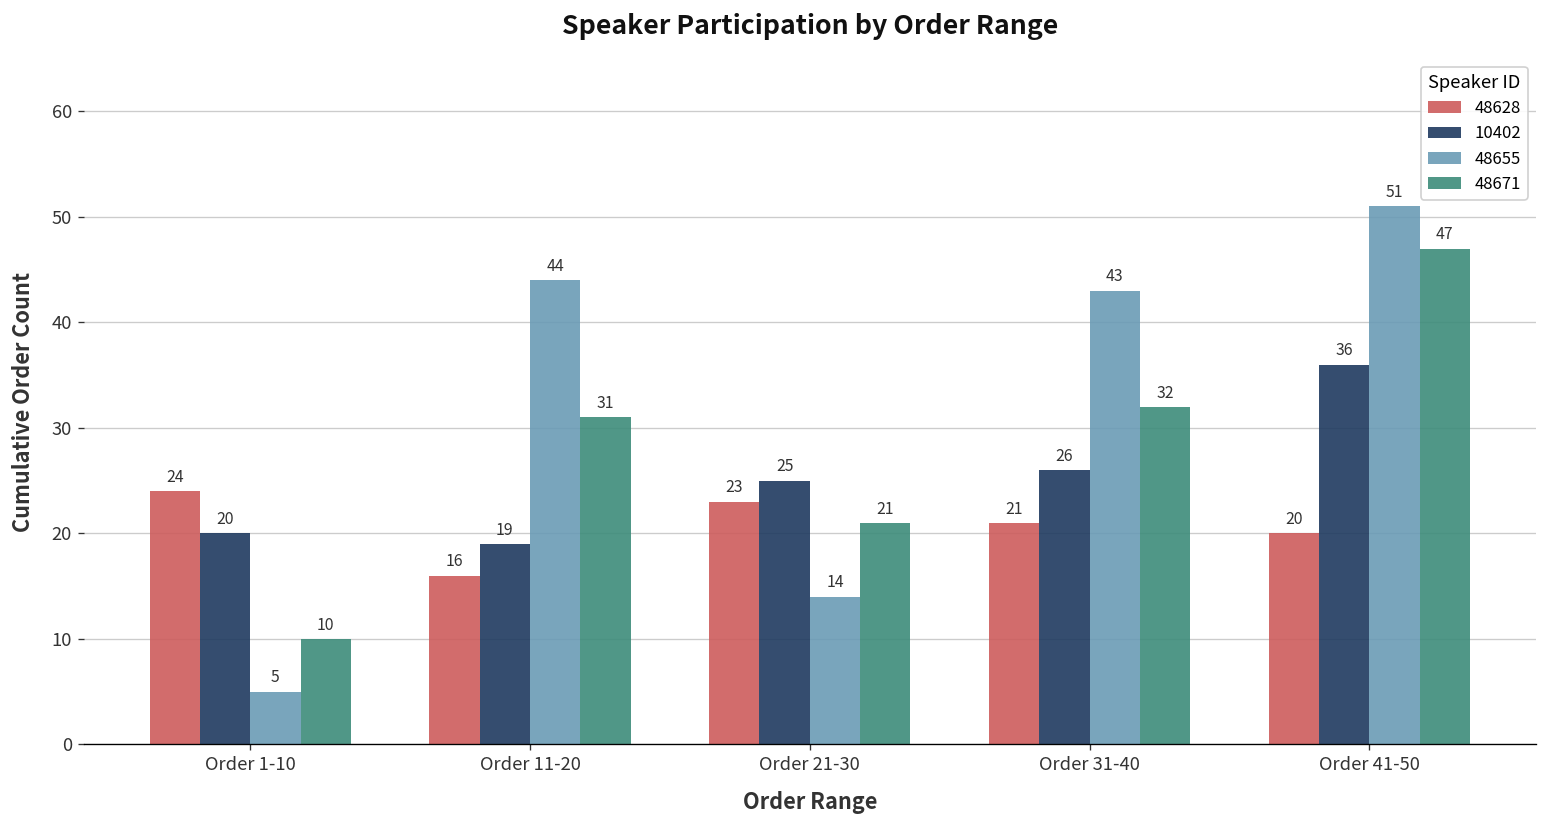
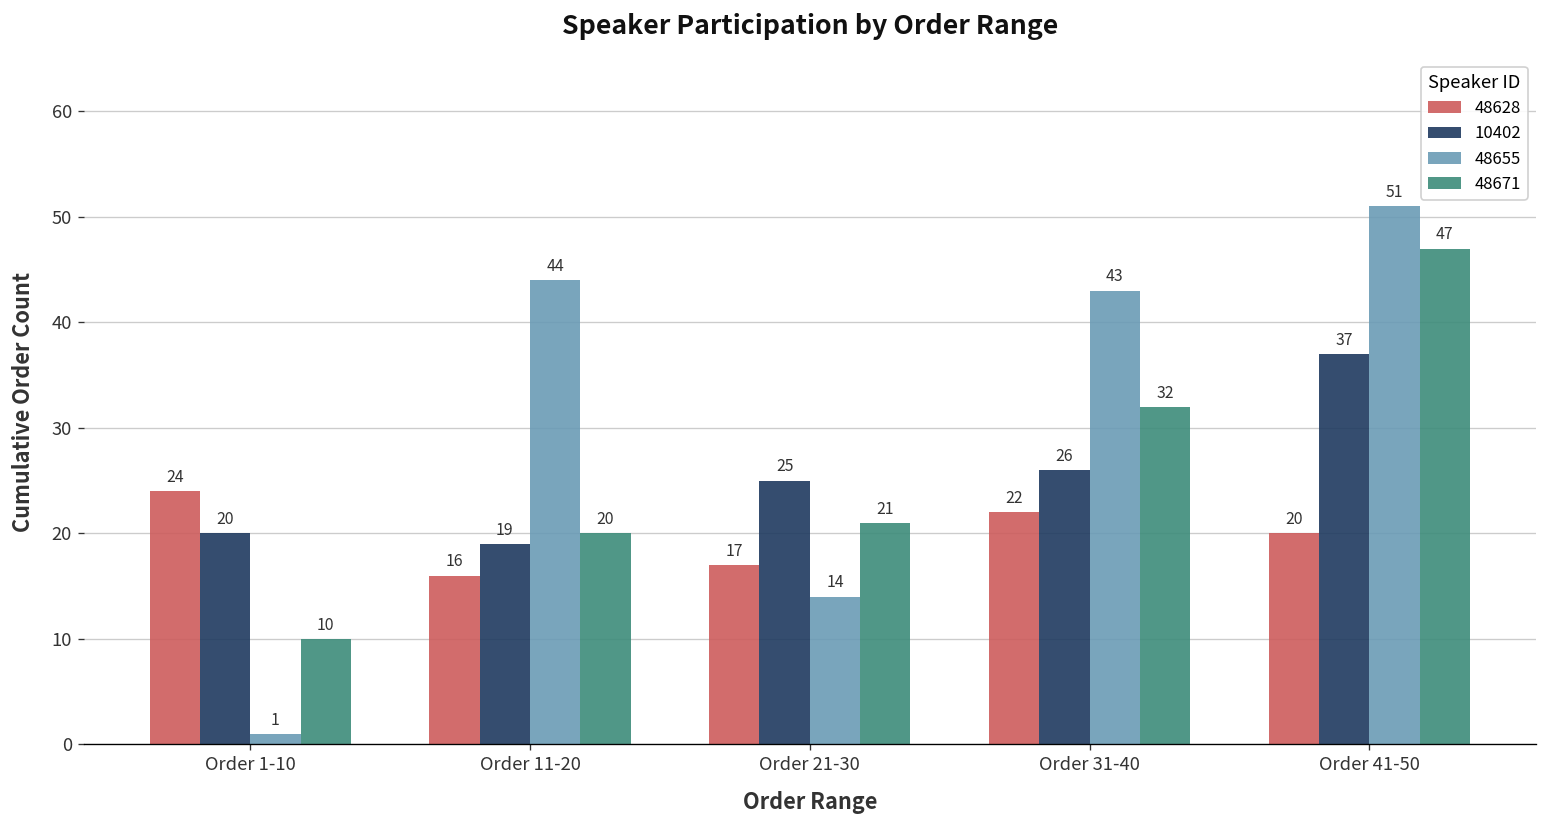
48655, Order 1-10: 5 -> 1
48671, Order 11-20: 31 -> 20
48628, Order 21-30: 23 -> 17
48628, Order 31-40: 21 -> 22
10402, Order 41-50: 36 -> 37
